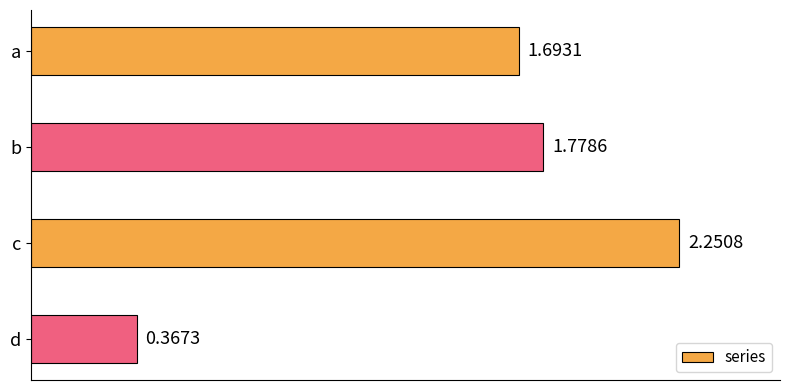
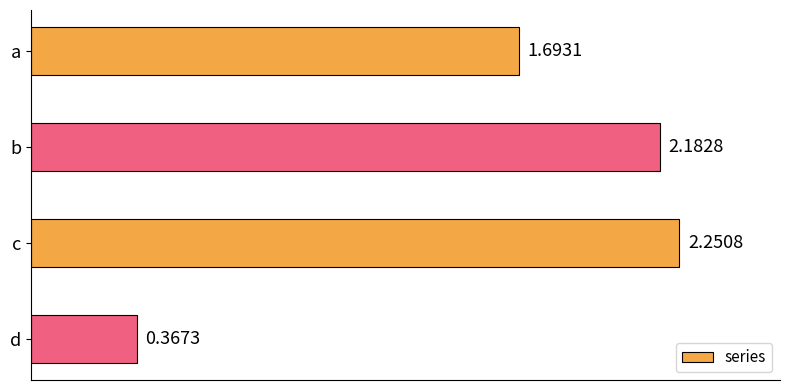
b: 1.7786 -> 2.1828
